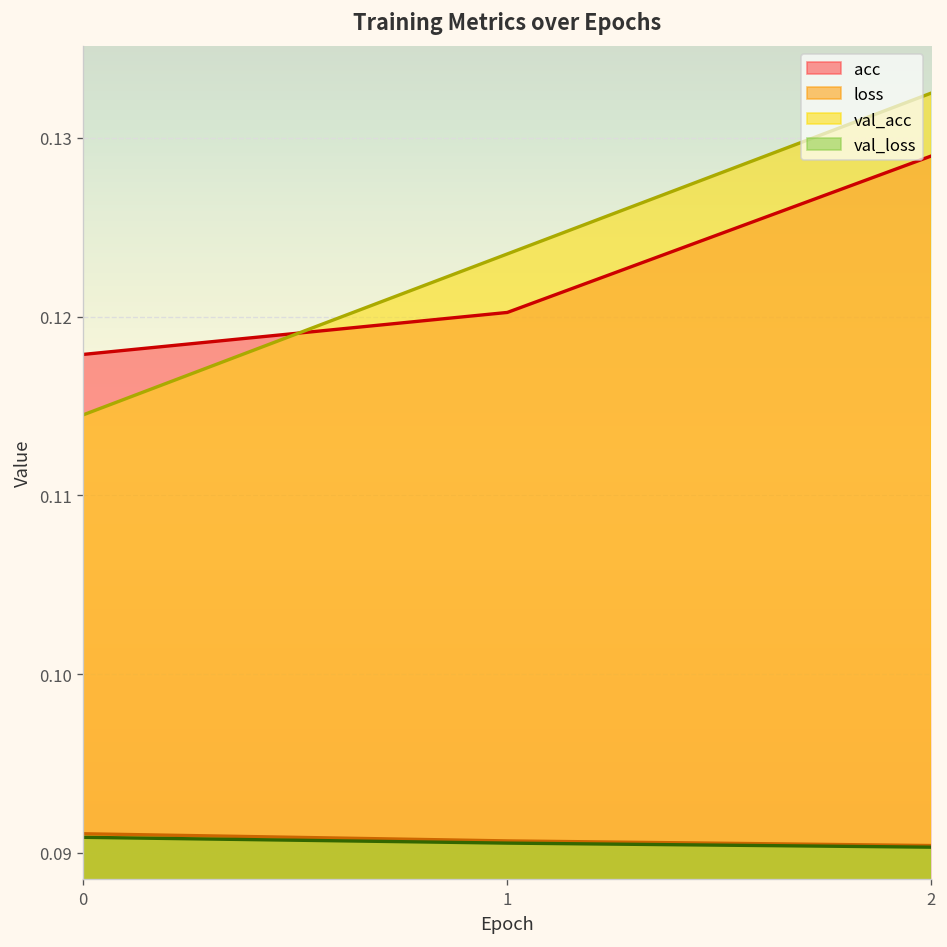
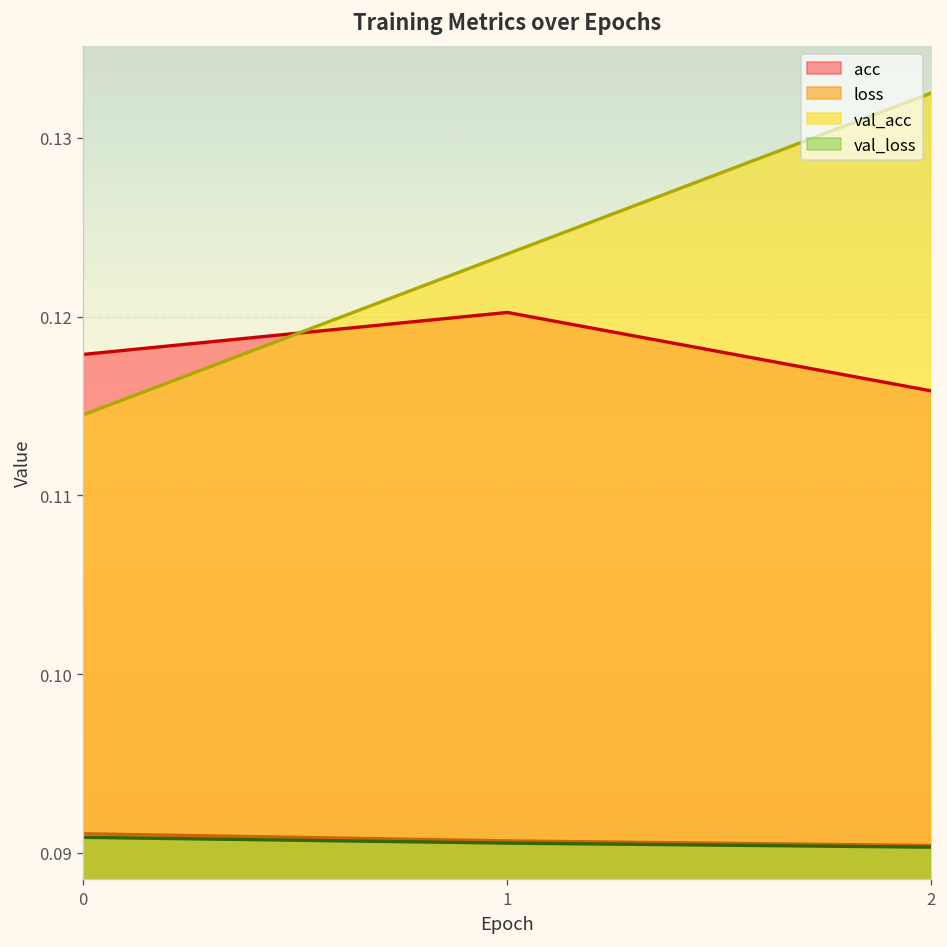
acc, 2: 0.1290 -> 0.1158
